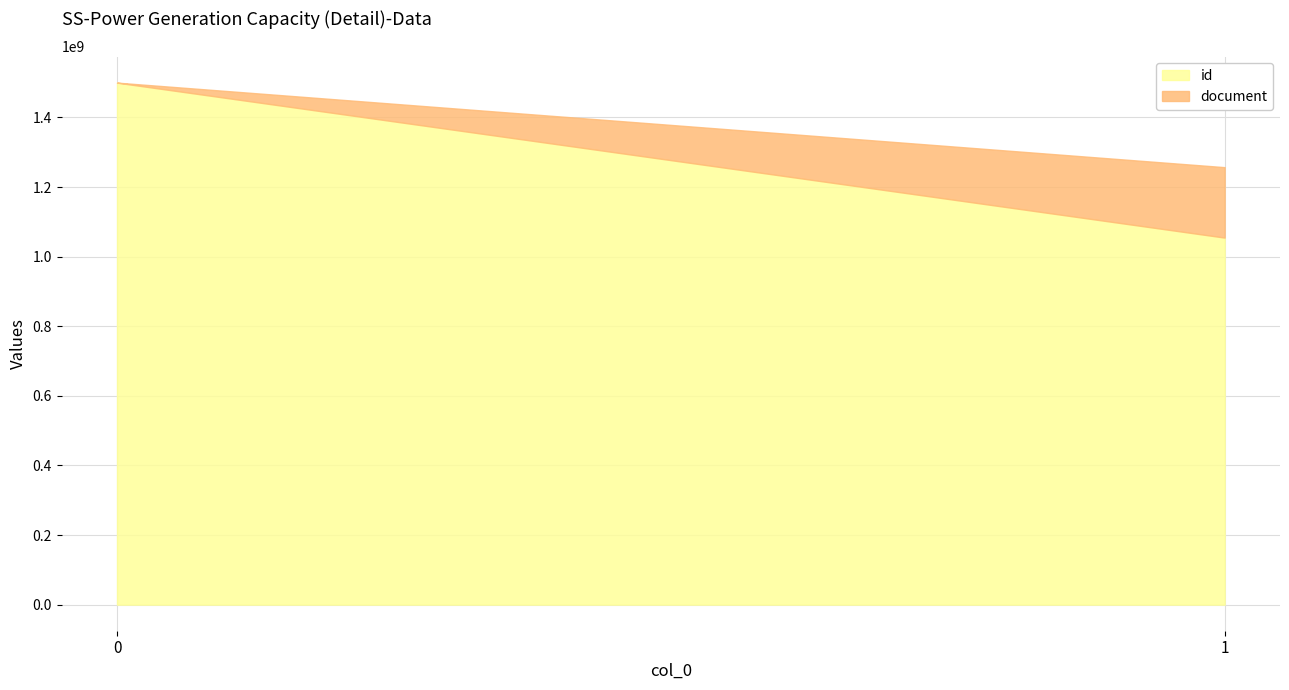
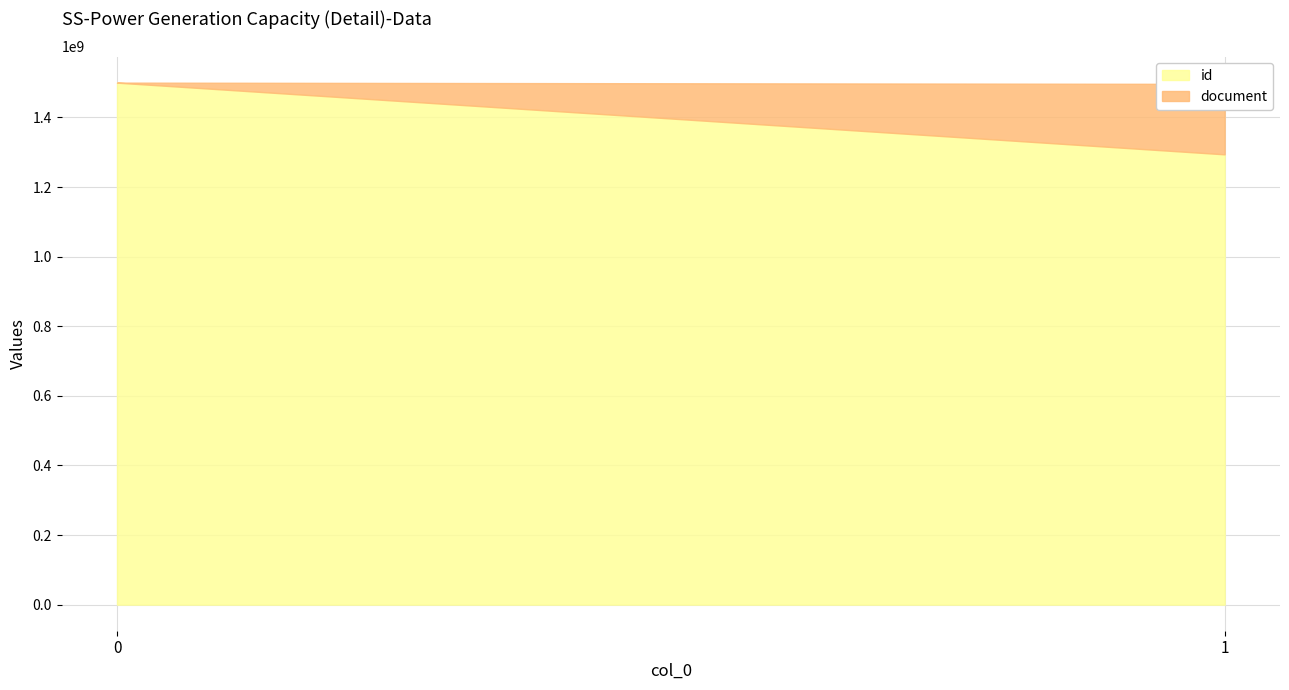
id, 1: 1050000000 -> 1290000000
